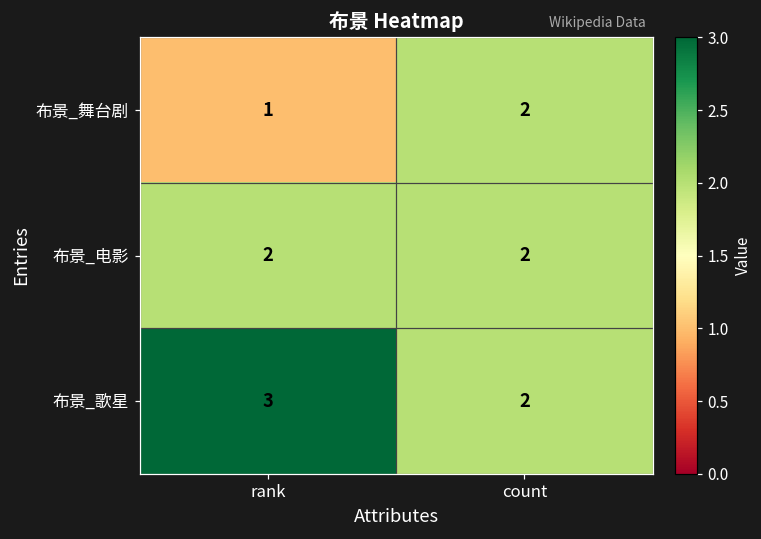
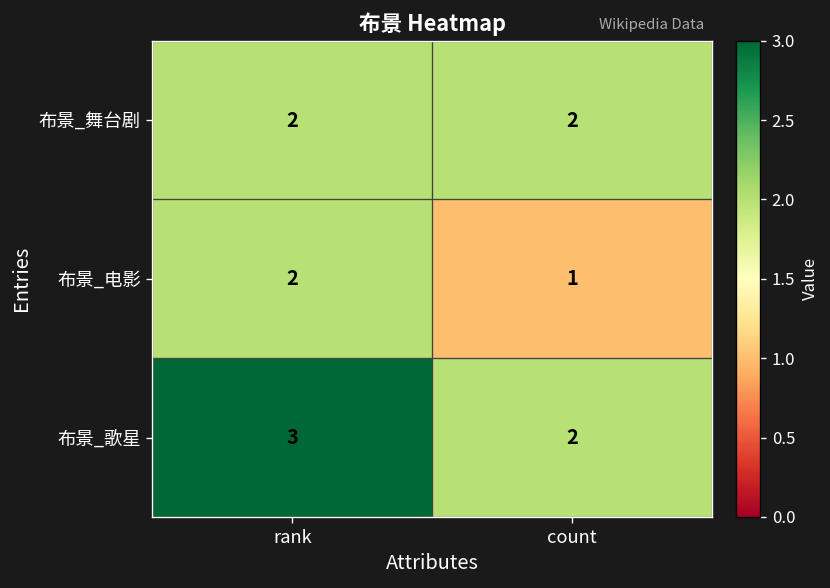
布景_舞台剧, rank: 1 -> 2
布景_电影, count: 2 -> 1
